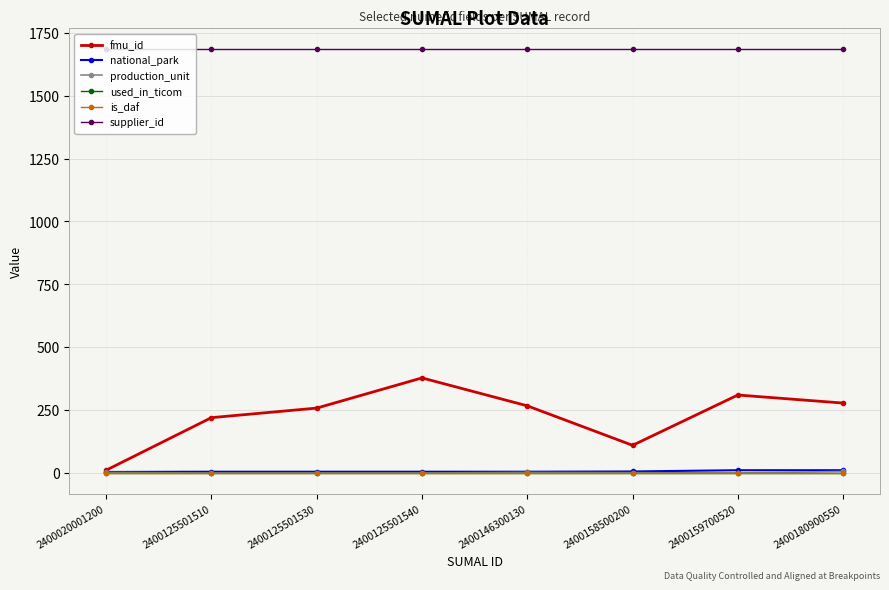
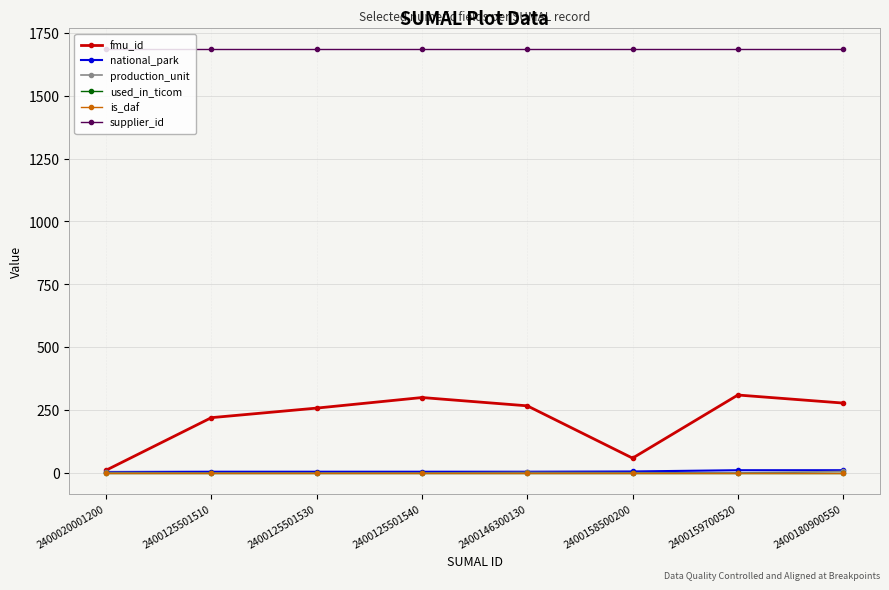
fmu_id, 2400125501540: 380 -> 300
fmu_id, 2400158500200: 110 -> 60
